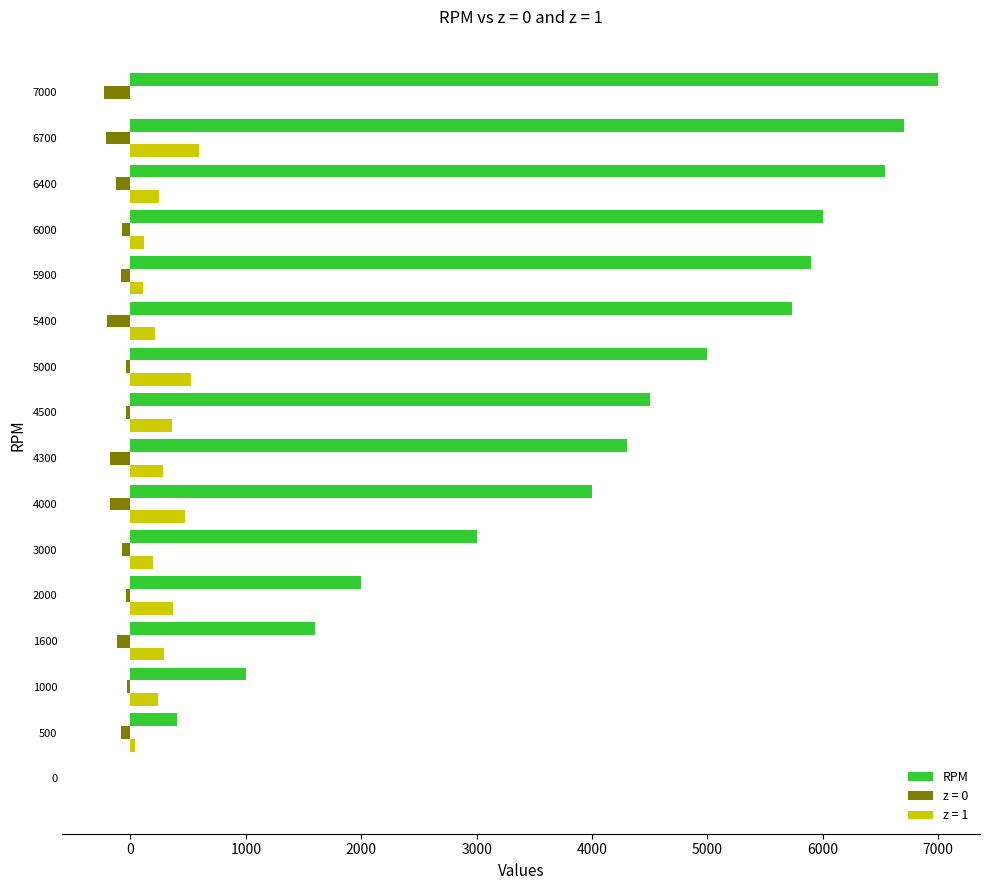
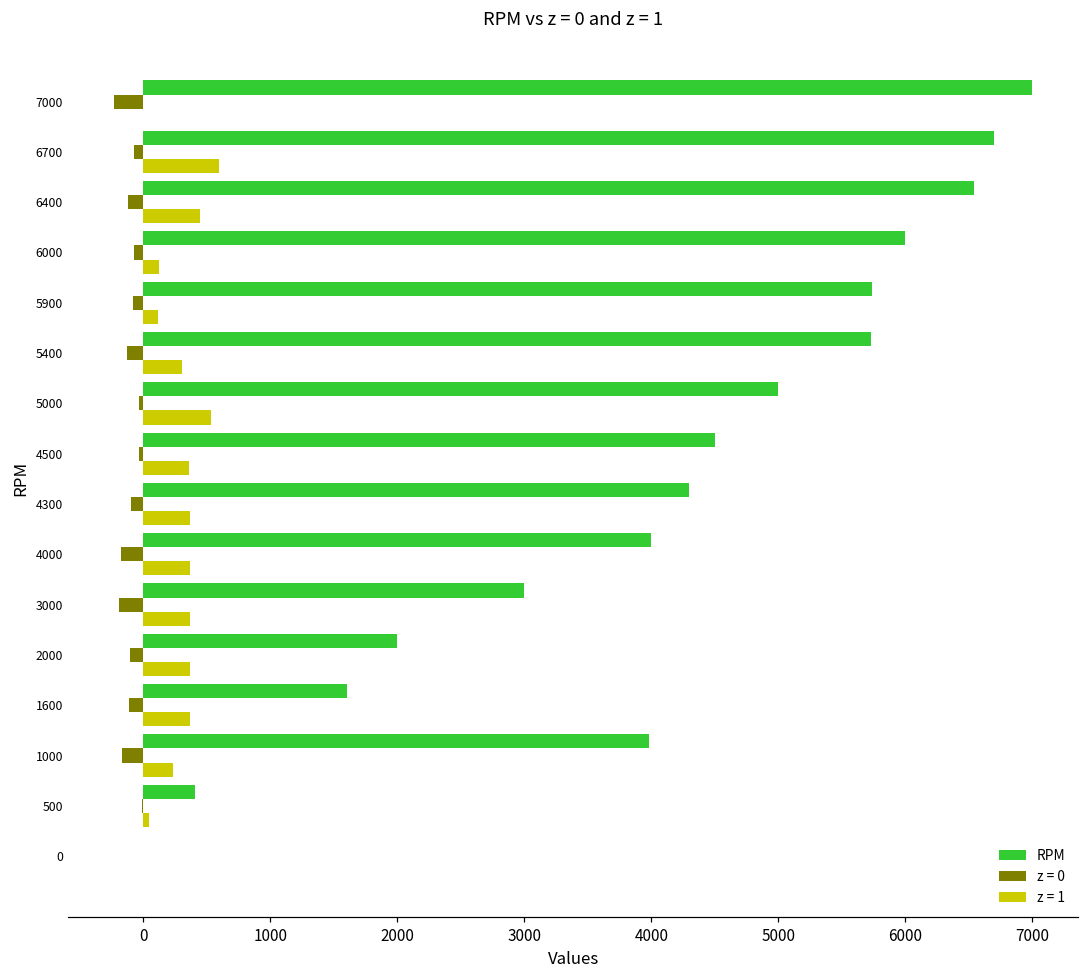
z = 0, 6700: -210 -> -80
z = 1, 6400: 250 -> 450
RPM, 5900: 5900 -> 5740
z = 0, 5400: -210 -> -130
z = 1, 5400: 220 -> 300
z = 0, 4300: -180 -> -100
z = 1, 4300: 290 -> 370
z = 1, 4000: 480 -> 370
z = 0, 3000: -70 -> -190
z = 1, 3000: 200 -> 370
z = 0, 2000: -40 -> -110
z = 1, 1600: 290 -> 370
RPM, 1000: 1000 -> 3980
z = 0, 1000: -30 -> -170
z = 0, 500: -80 -> -10
